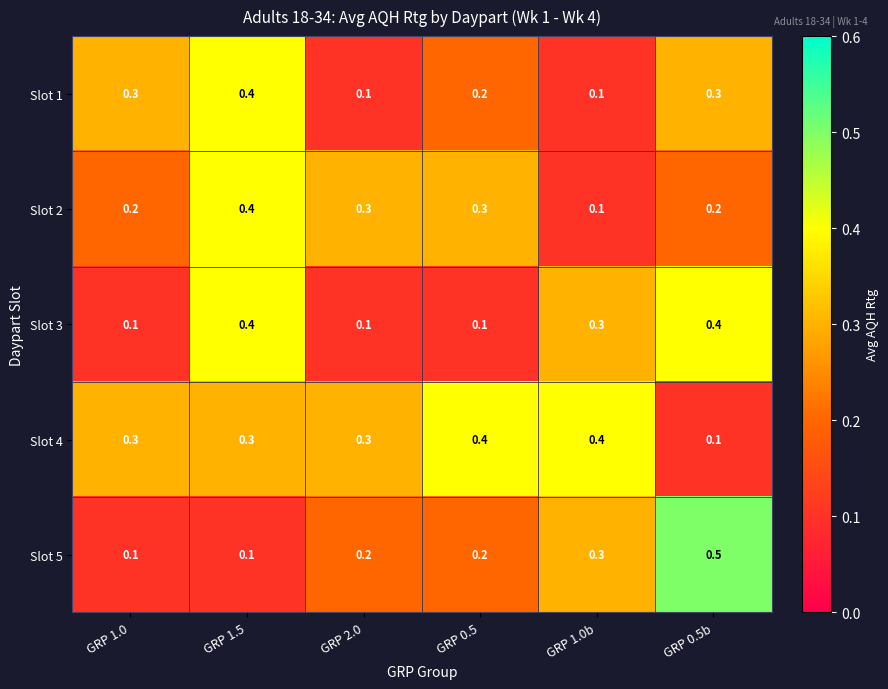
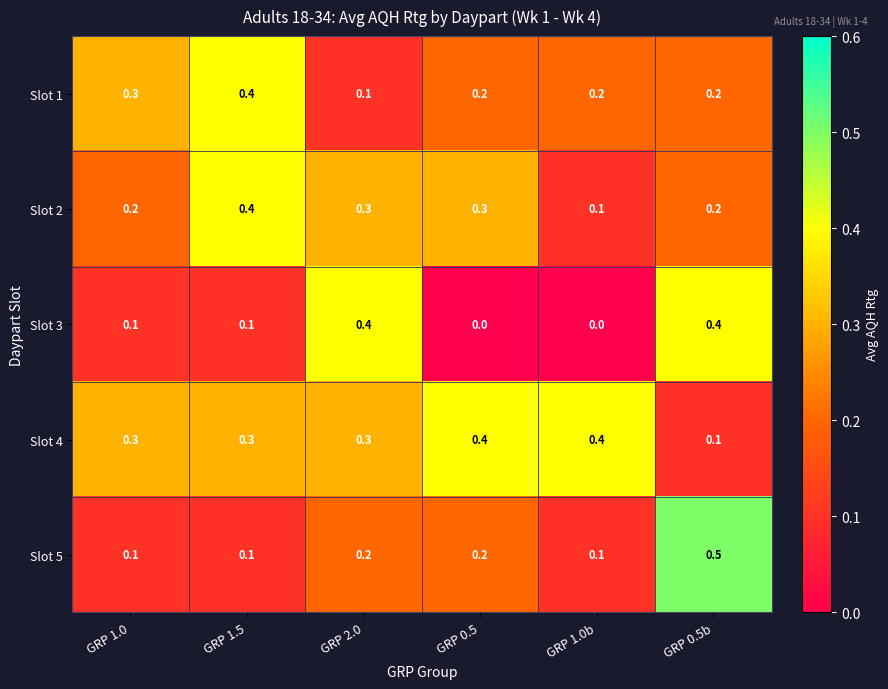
Slot 1, GRP 1.0b: 0.1 -> 0.2
Slot 1, GRP 0.5b: 0.3 -> 0.2
Slot 3, GRP 1.5: 0.4 -> 0.1
Slot 3, GRP 2.0: 0.1 -> 0.4
Slot 3, GRP 0.5: 0.1 -> 0.0
Slot 3, GRP 1.0b: 0.3 -> 0.0
Slot 5, GRP 1.0b: 0.3 -> 0.1
